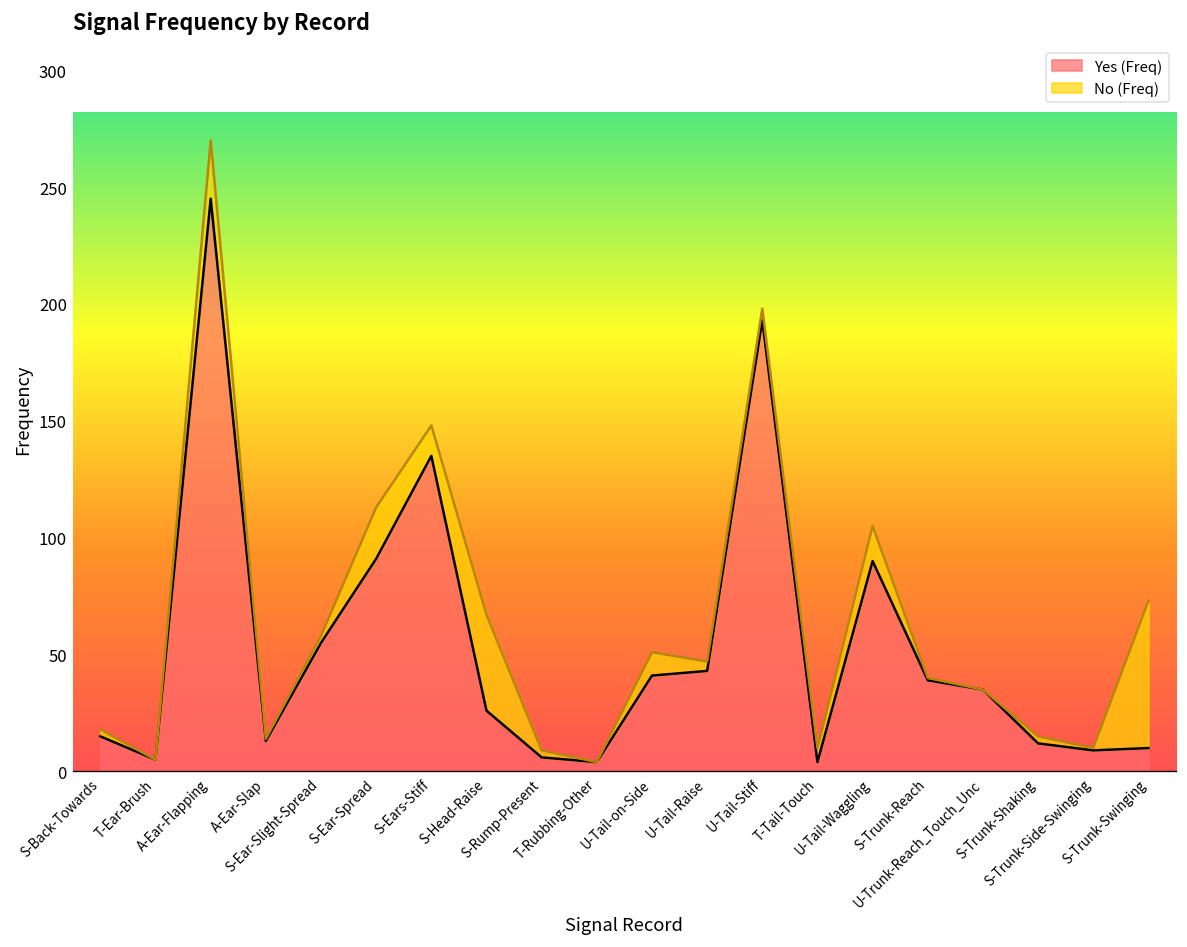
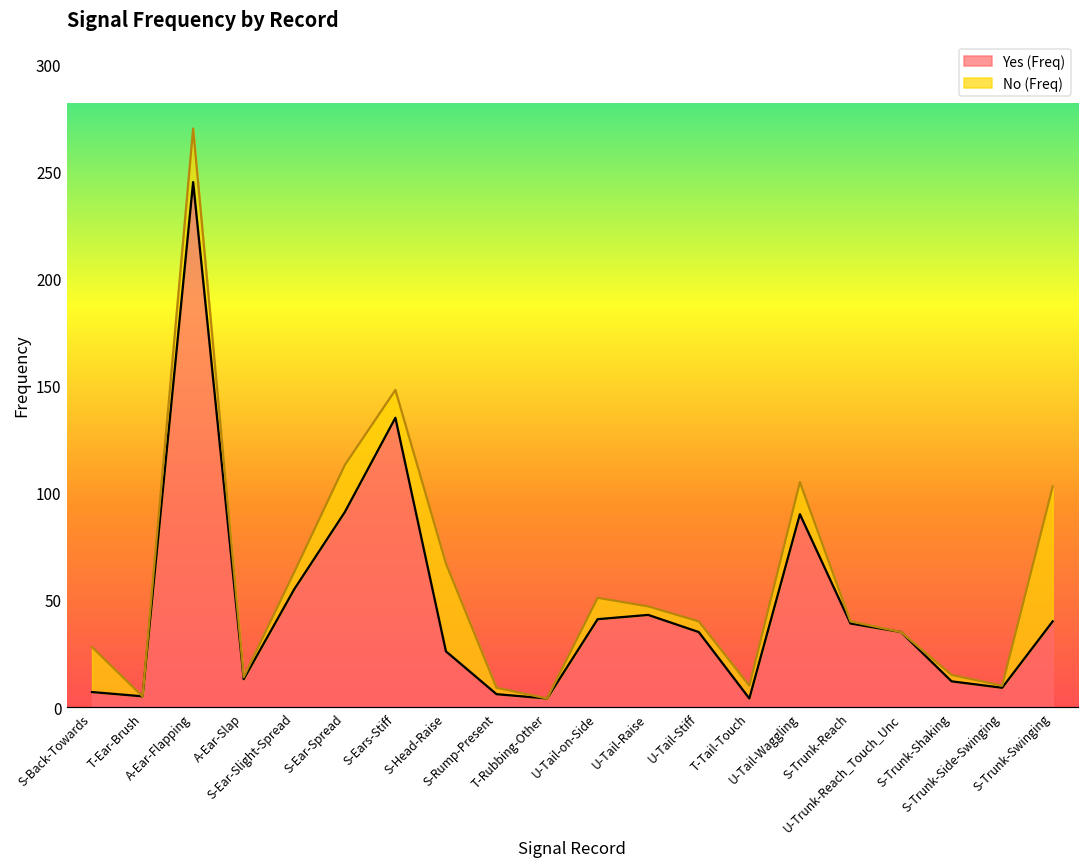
Yes (Freq), S-Back-Towards: 15 -> 7
No (Freq), S-Back-Towards: 3 -> 21
No (Freq), S-Ear-Slight-Spread: 3 -> 8
Yes (Freq), U-Tail-Stiff: 193 -> 35
Yes (Freq), S-Trunk-Swinging: 10 -> 40
